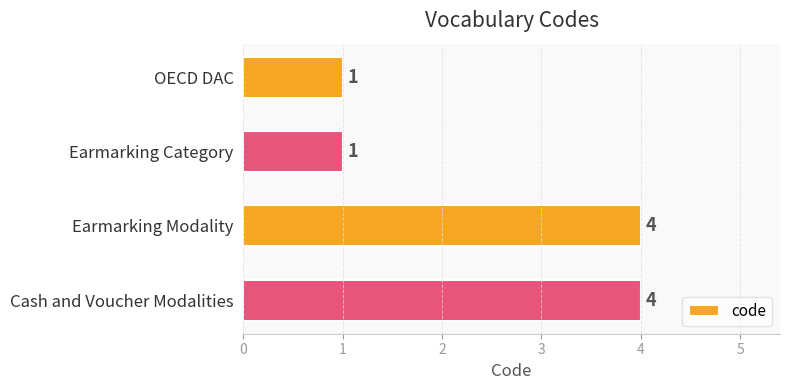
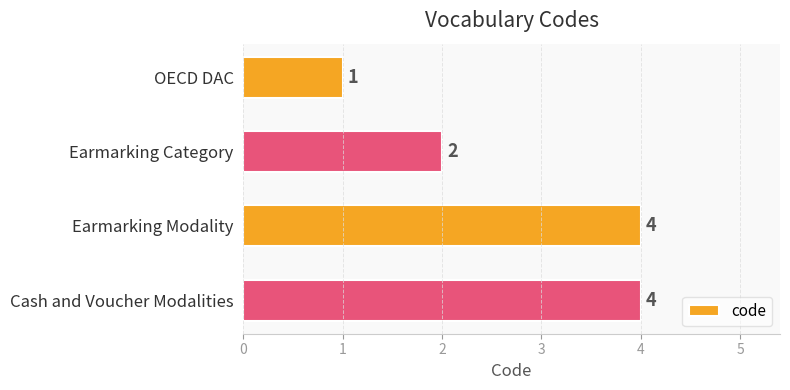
Earmarking Category: 1 -> 2
